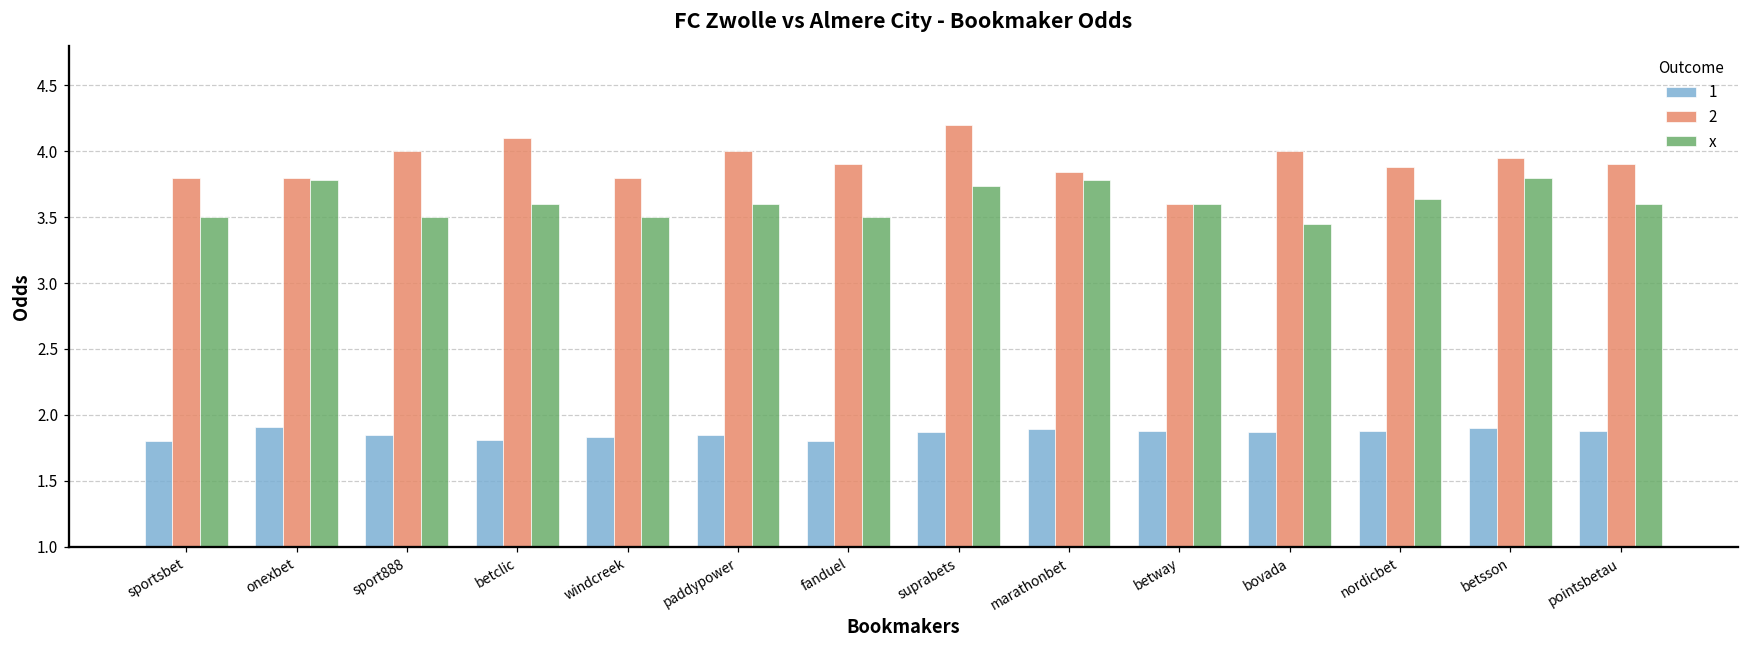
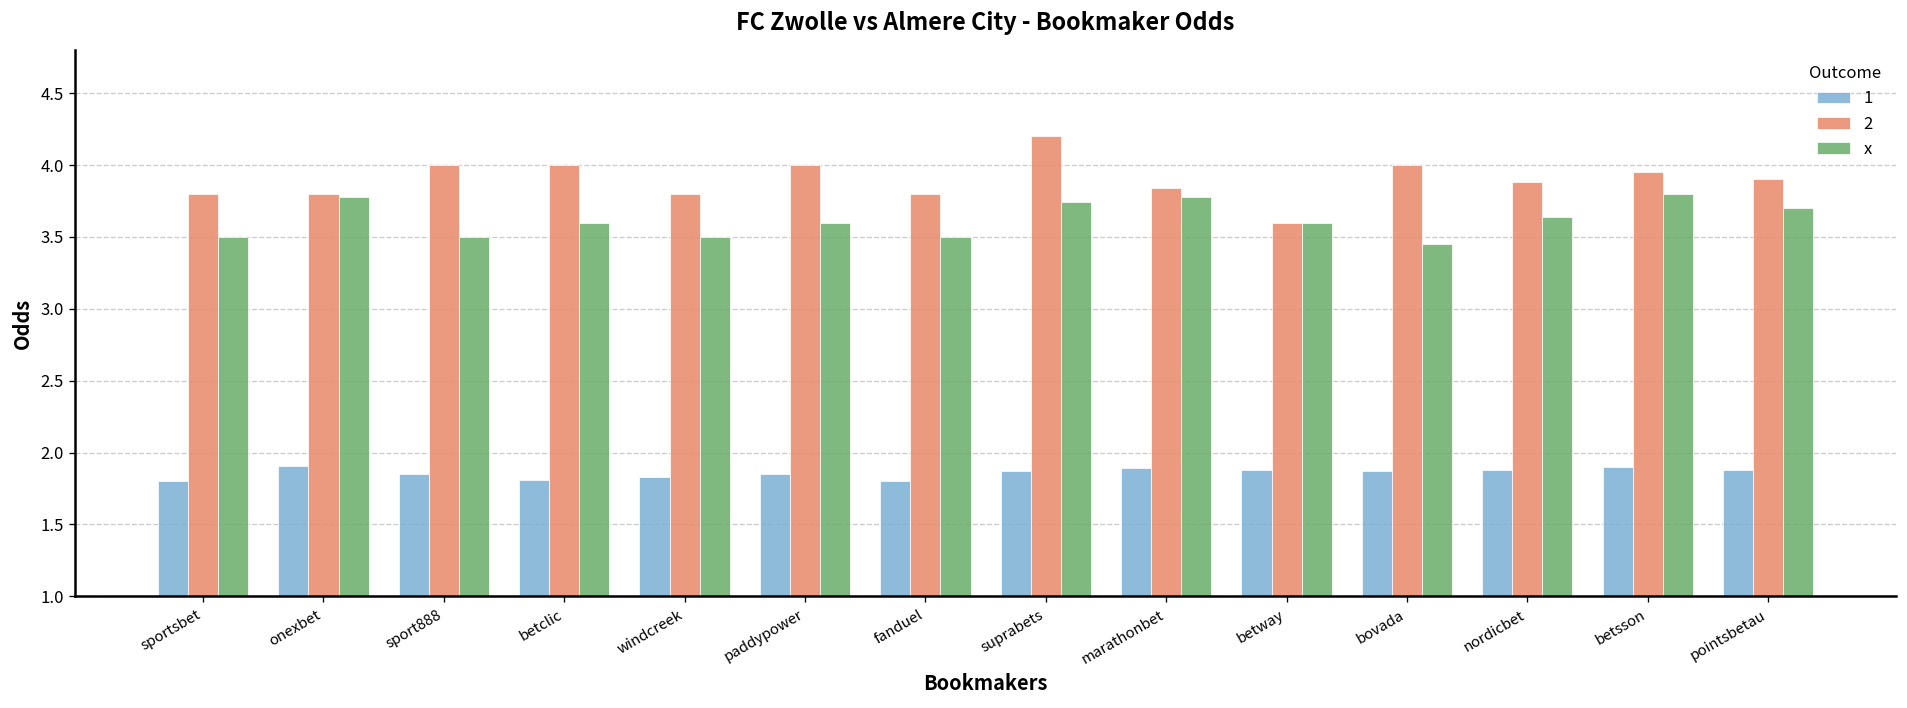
2, betclic: 4.1 -> 4.0
2, fanduel: 3.9 -> 3.8
x, pointsbetau: 3.6 -> 3.7
